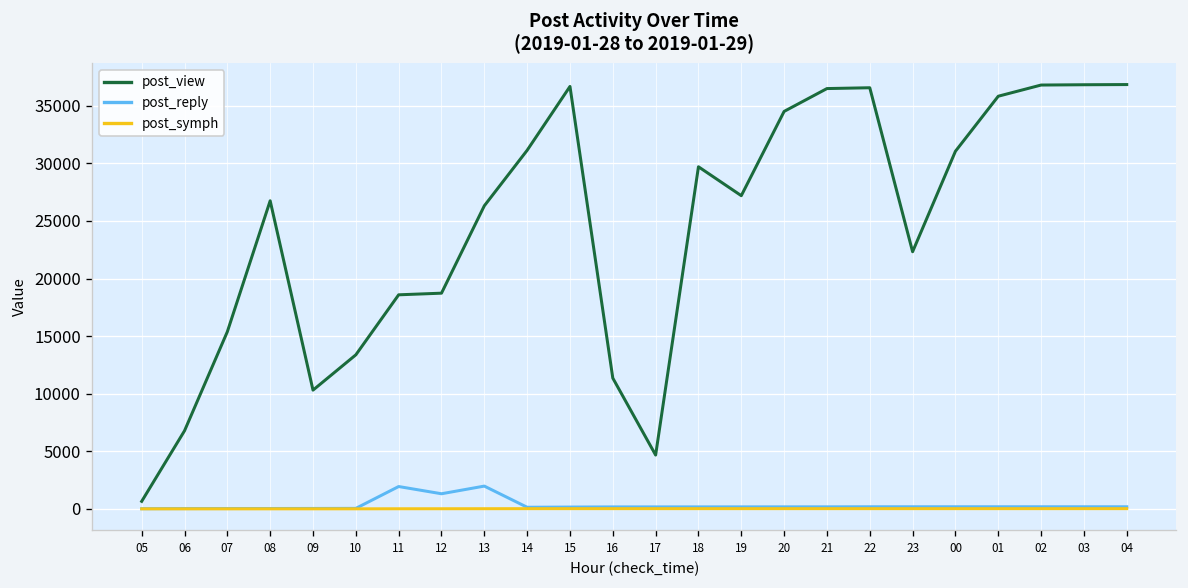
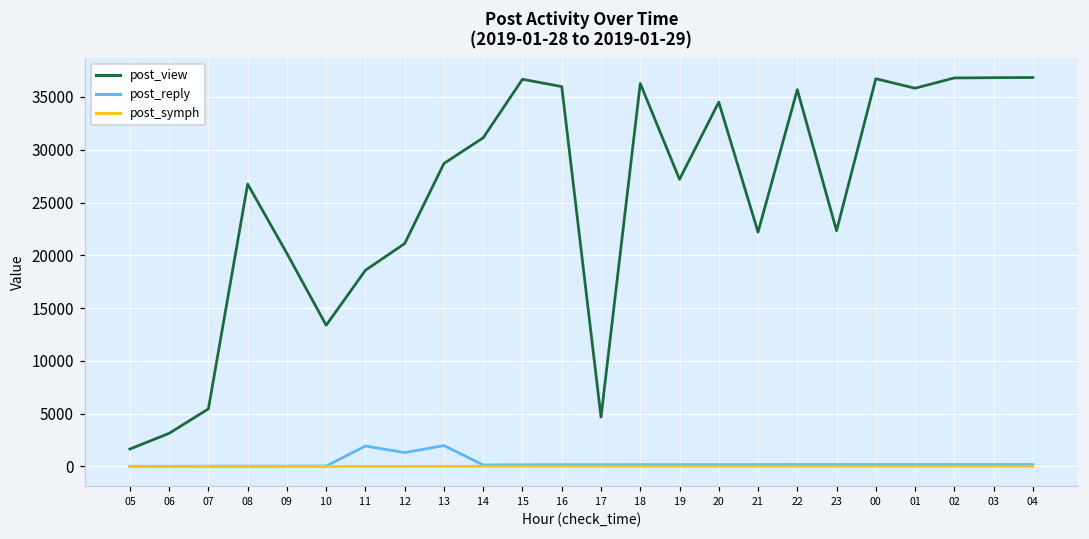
post_view, 05: 1000 -> 2000
post_view, 06: 7000 -> 3000
post_view, 07: 15000 -> 5000
post_view, 09: 10000 -> 20000
post_view, 12: 19000 -> 21000
post_view, 13: 26000 -> 29000
post_view, 16: 11000 -> 36000
post_view, 18: 30000 -> 36000
post_view, 21: 36000 -> 22000
post_view, 22: 37000 -> 36000
post_view, 00: 31000 -> 37000
